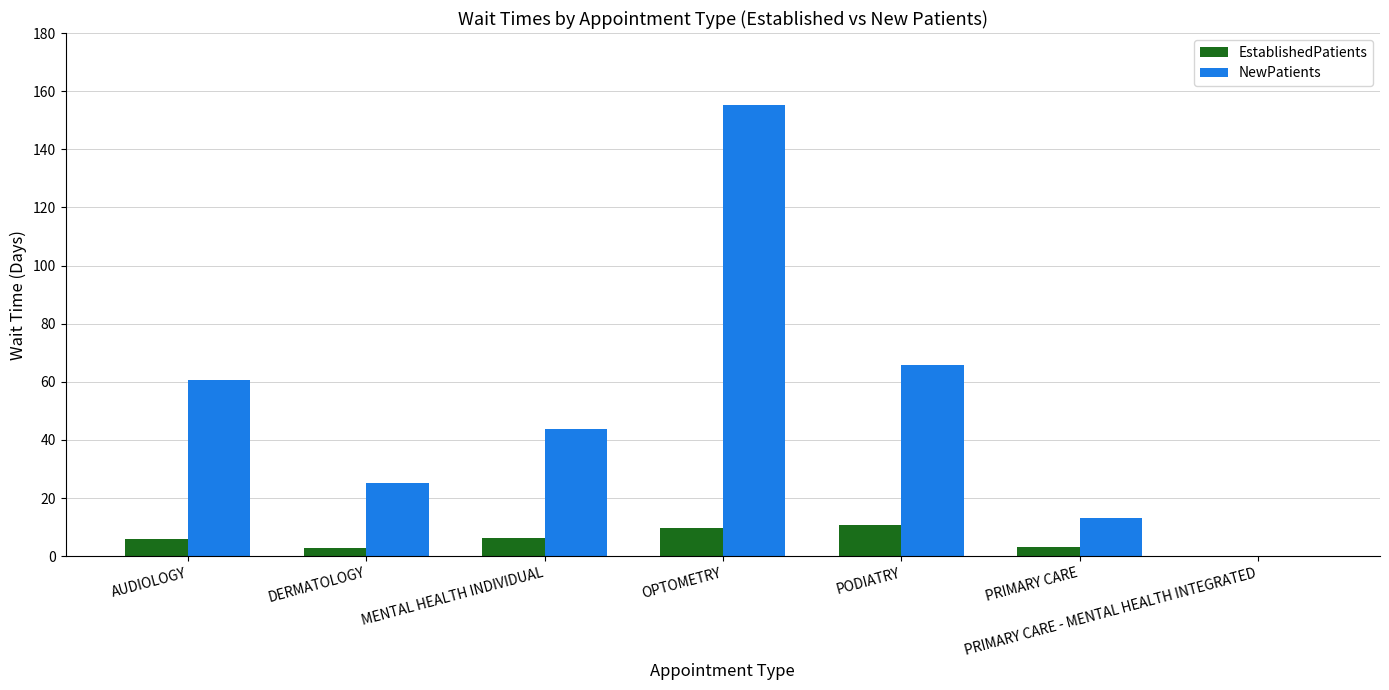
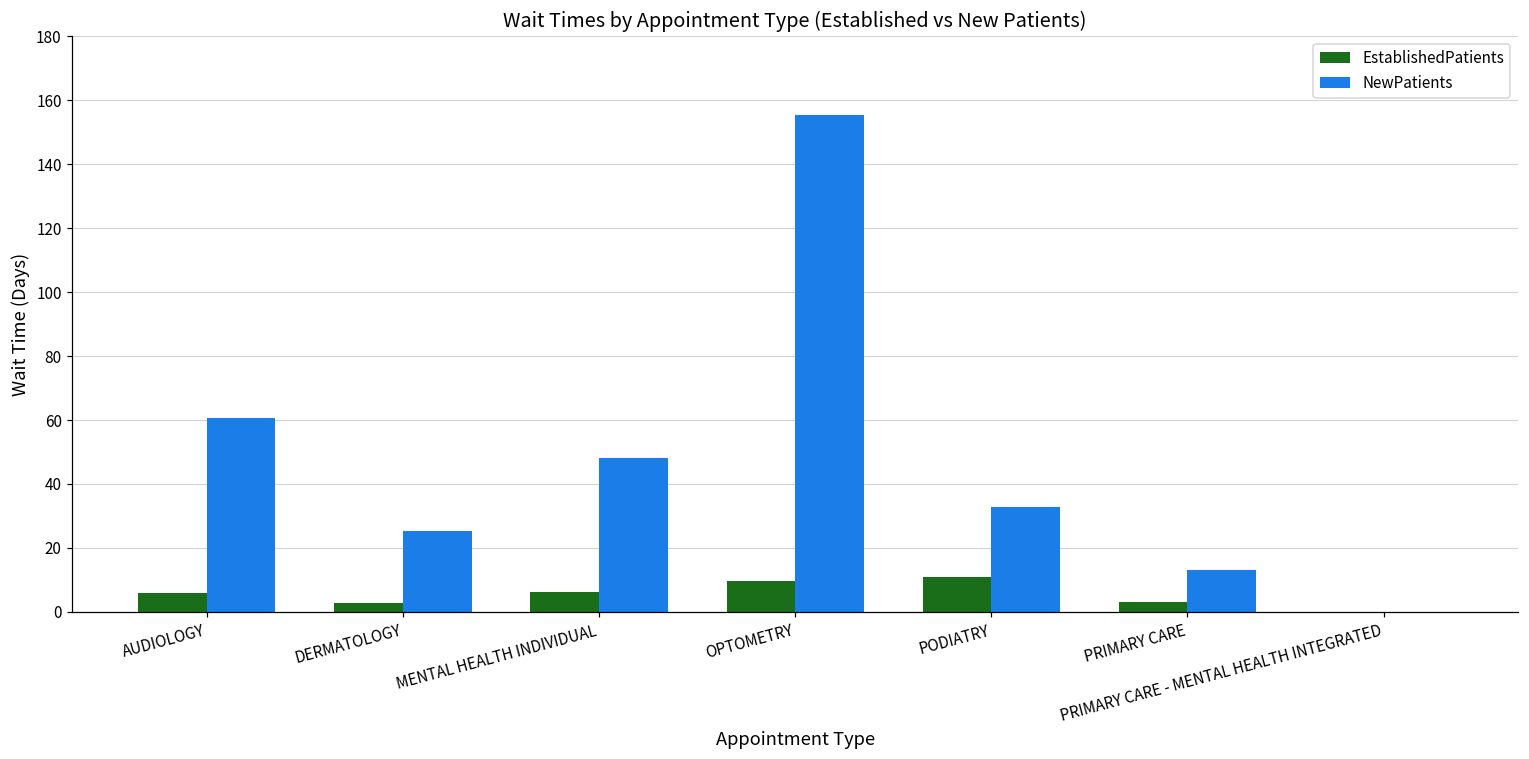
NewPatients, MENTAL HEALTH INDIVIDUAL: 44 -> 48
NewPatients, PODIATRY: 66 -> 33
